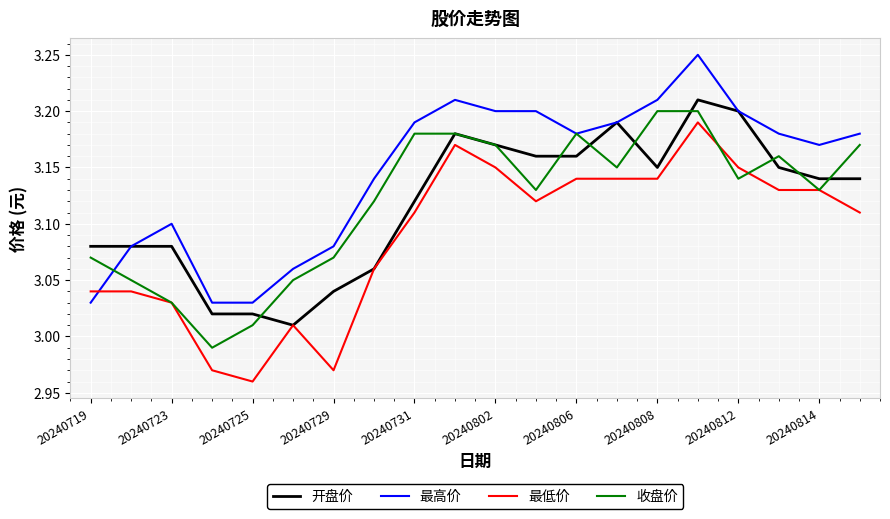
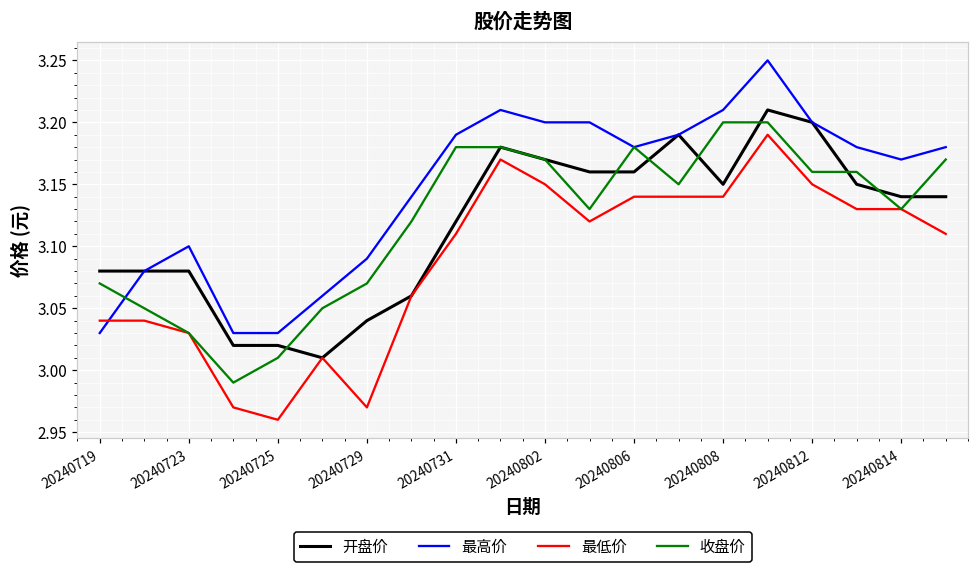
最高价, 20240729: 3.08 -> 3.09
收盘价, 20240812: 3.14 -> 3.16
